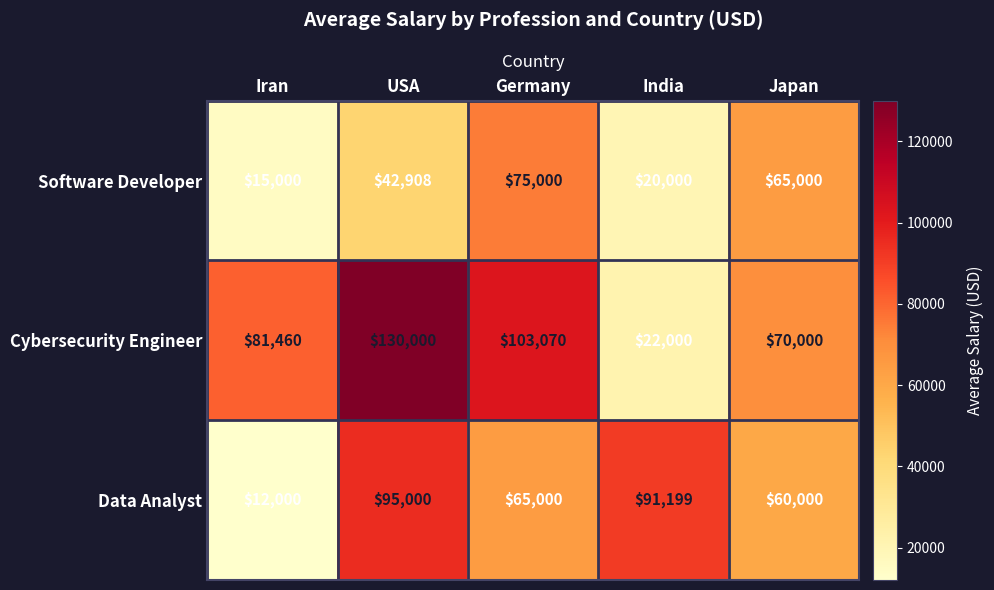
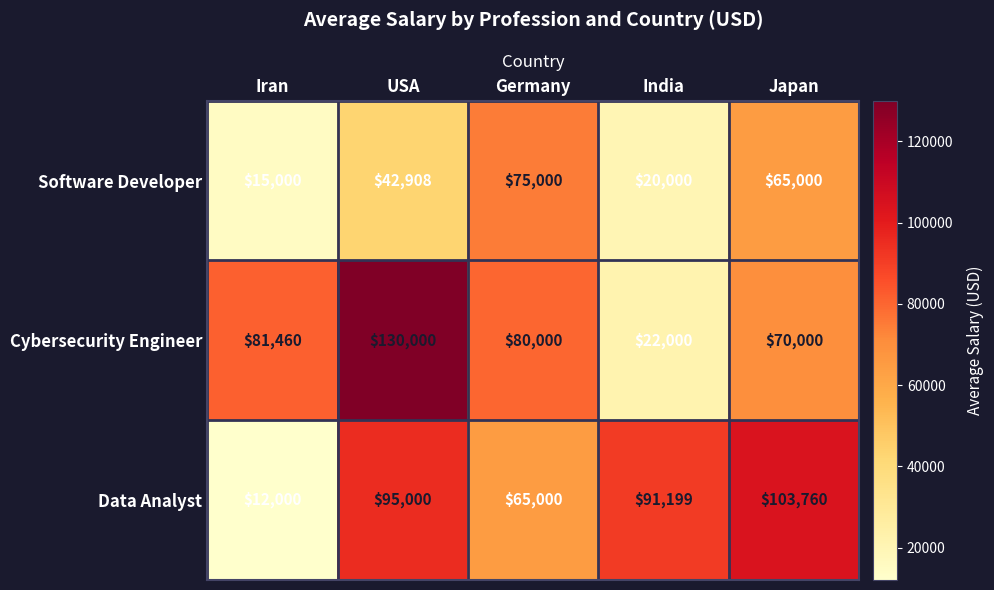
Cybersecurity Engineer, Germany: $103,070 -> $80,000
Data Analyst, Japan: $60,000 -> $103,760
